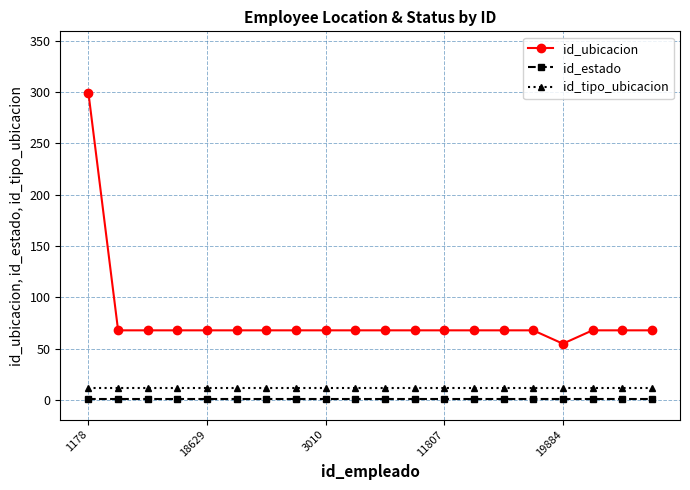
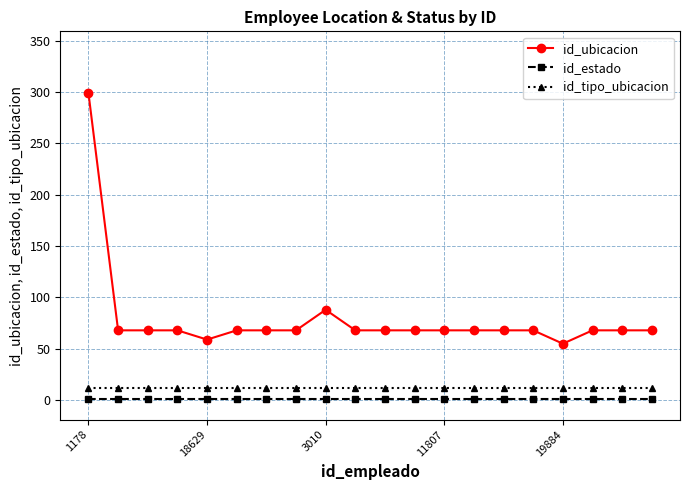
id_ubicacion, 18629: 68 -> 59
id_ubicacion, 3010: 68 -> 88
